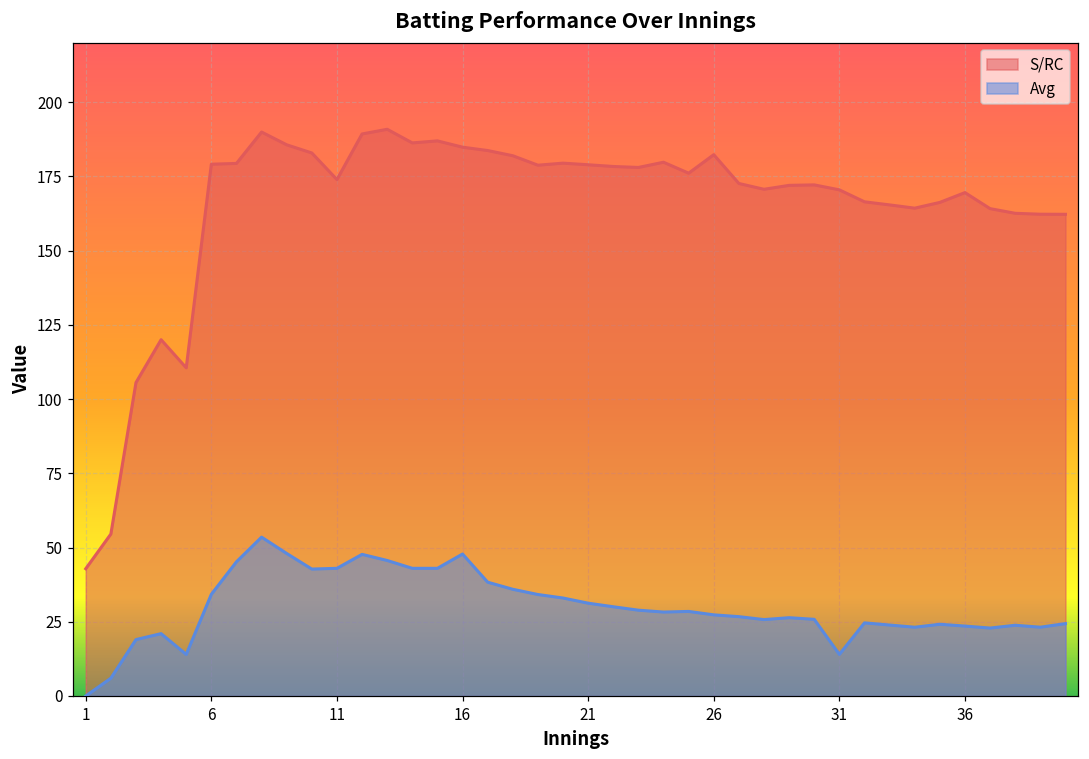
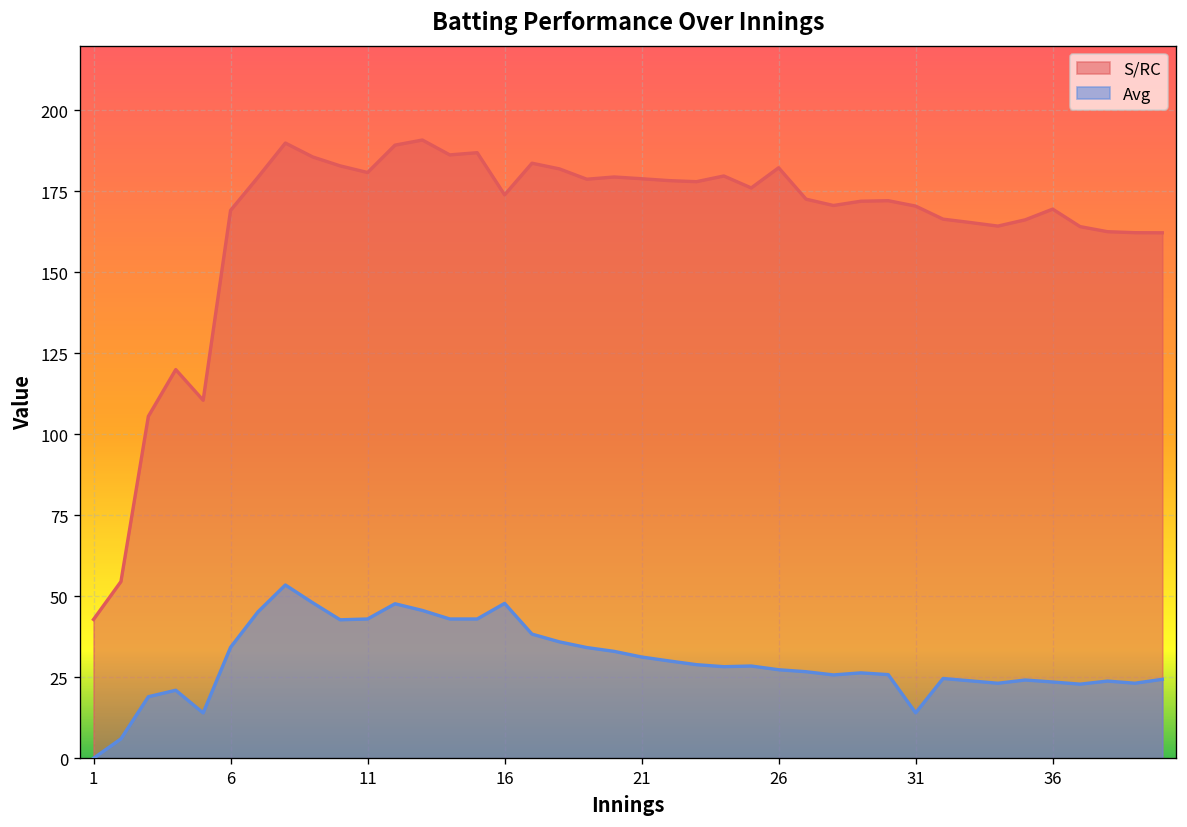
S/RC, 6: 179 -> 169
S/RC, 11: 174 -> 181
S/RC, 16: 185 -> 174
